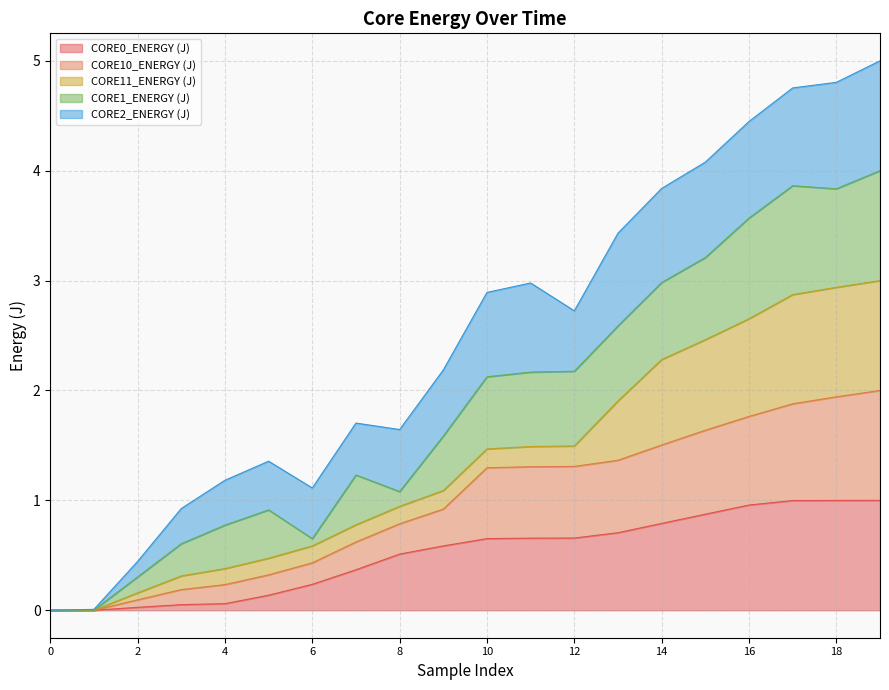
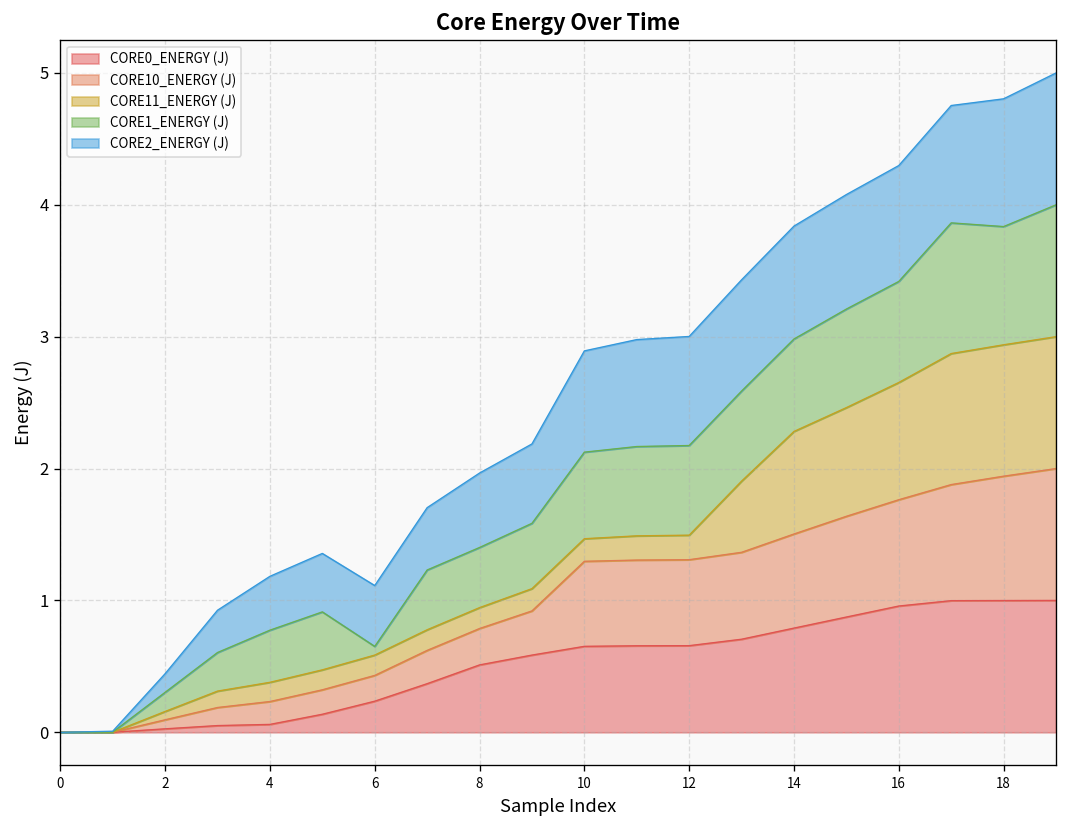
CORE1_ENERGY (J), 8: 0.13 -> 0.46
CORE2_ENERGY (J), 12: 0.55 -> 0.83
CORE1_ENERGY (J), 16: 0.92 -> 0.77
